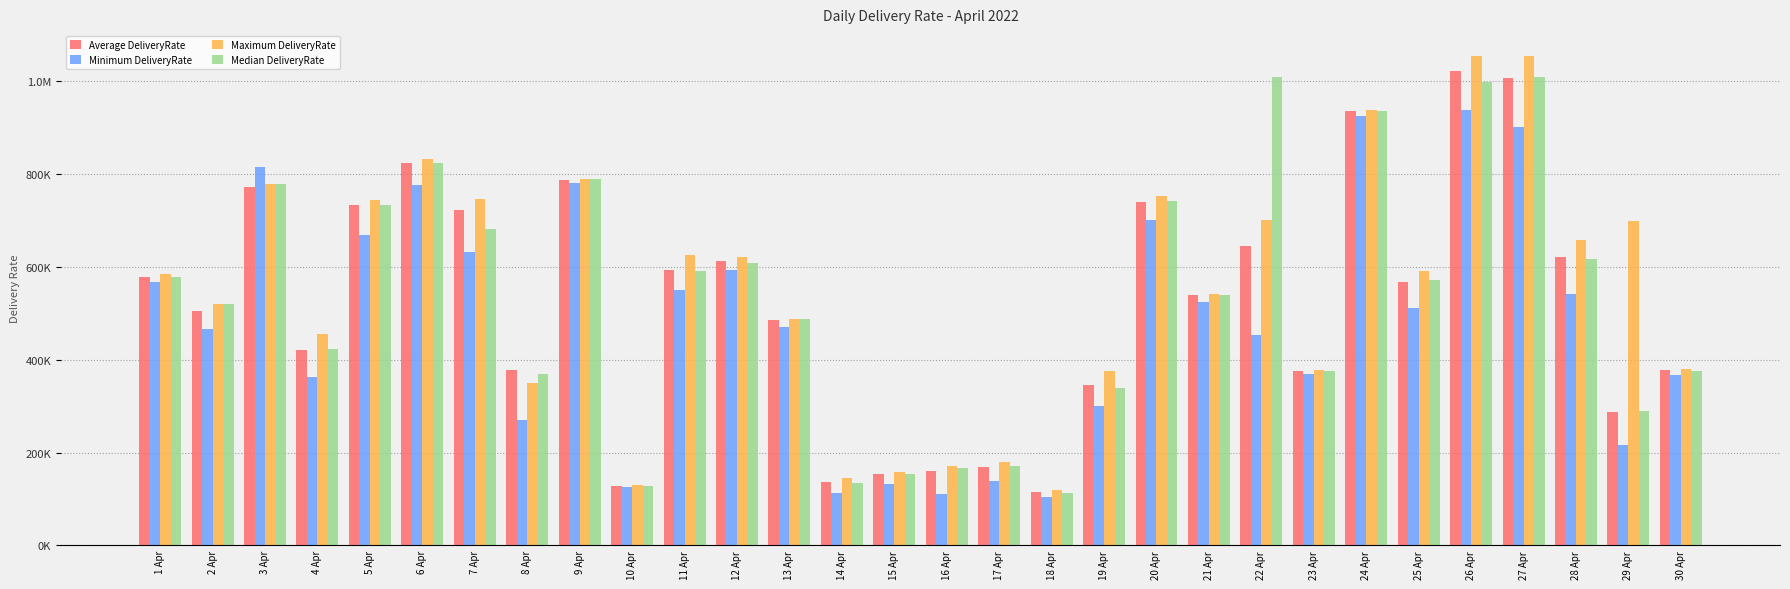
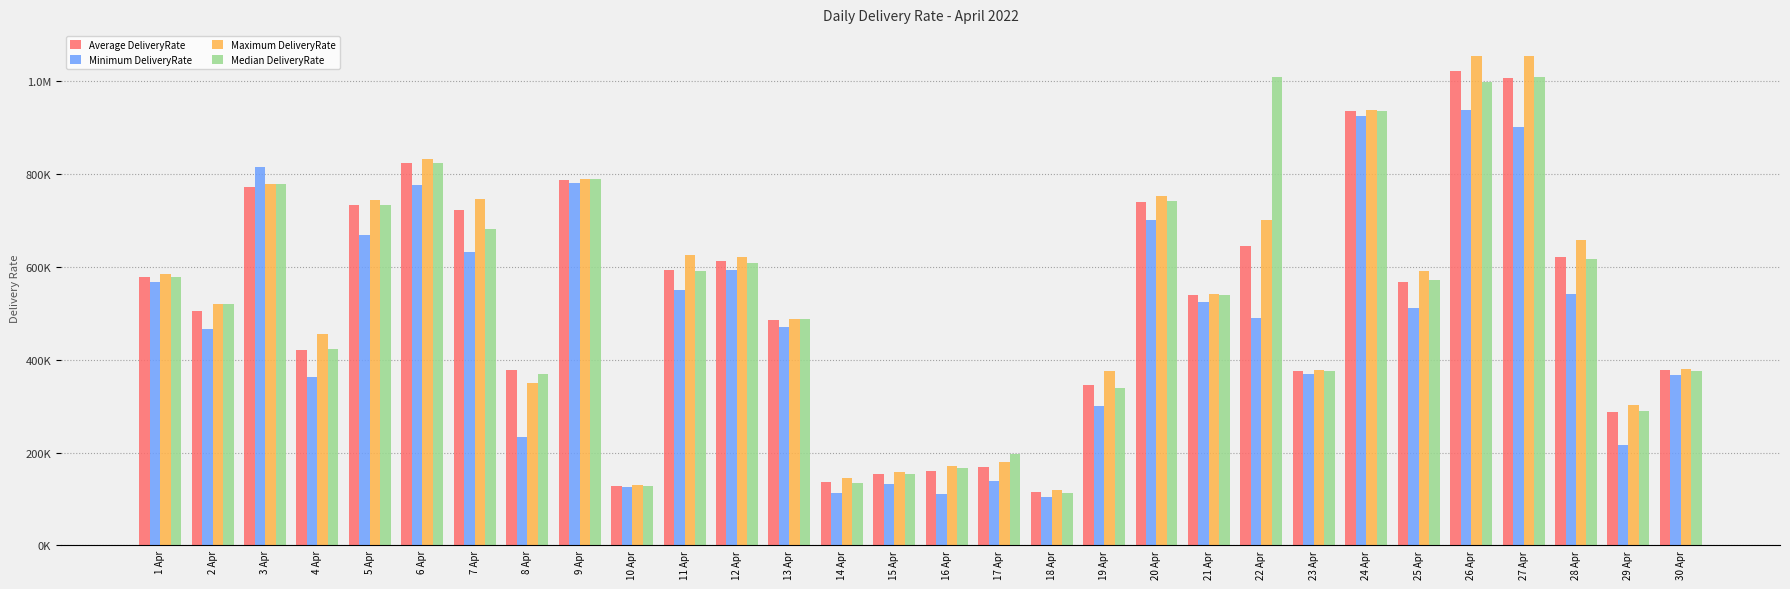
Minimum DeliveryRate, 8 Apr: 270000 -> 230000
Median DeliveryRate, 17 Apr: 170000 -> 200000
Minimum DeliveryRate, 22 Apr: 450000 -> 490000
Maximum DeliveryRate, 29 Apr: 700000 -> 300000
